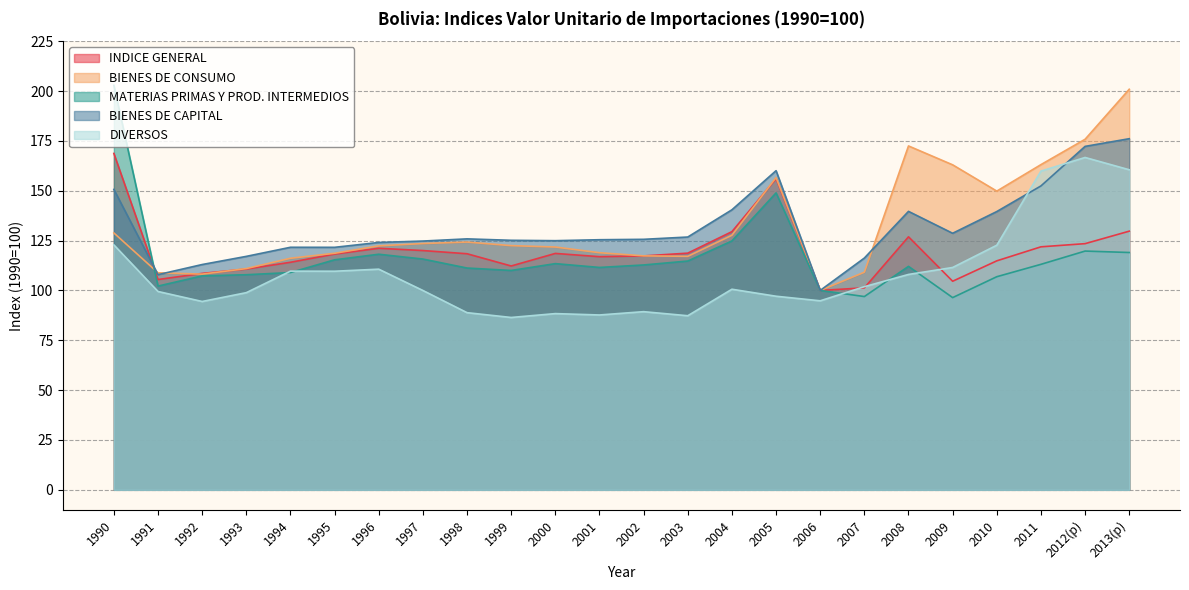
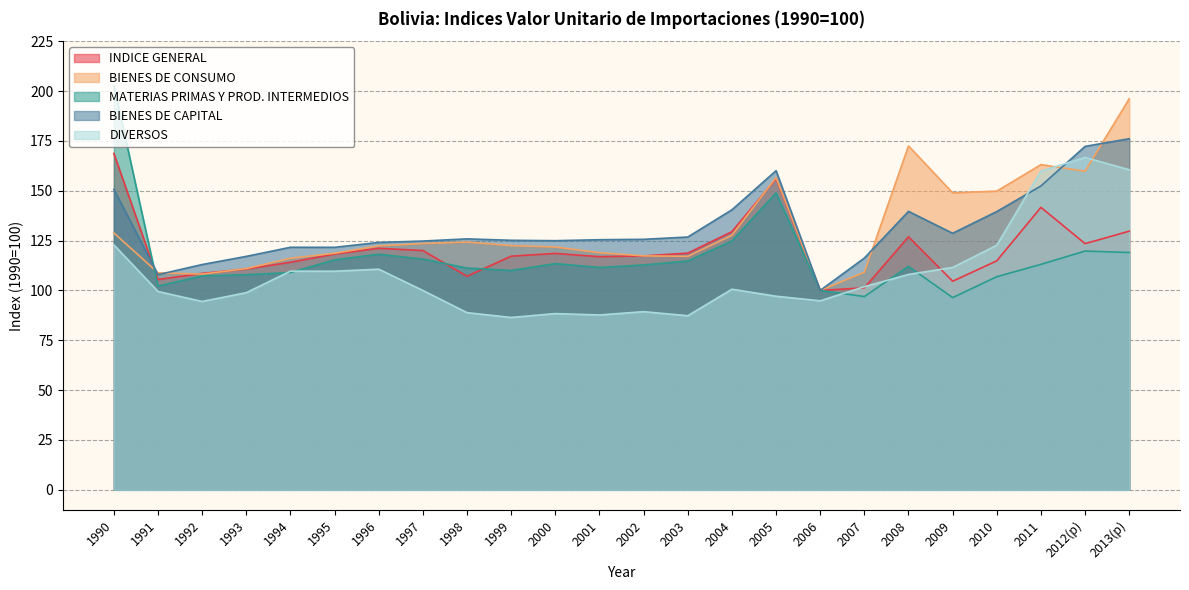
INDICE GENERAL, 1998: 118 -> 107
INDICE GENERAL, 1999: 112 -> 117
BIENES DE CONSUMO, 2009: 163 -> 149
INDICE GENERAL, 2011: 122 -> 142
BIENES DE CONSUMO, 2012(p): 176 -> 160
BIENES DE CONSUMO, 2013(p): 201 -> 196
